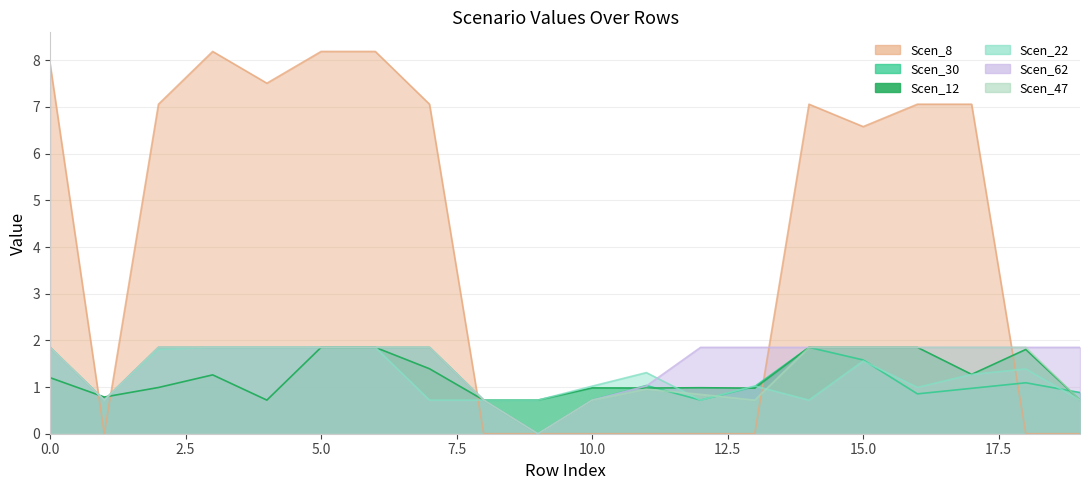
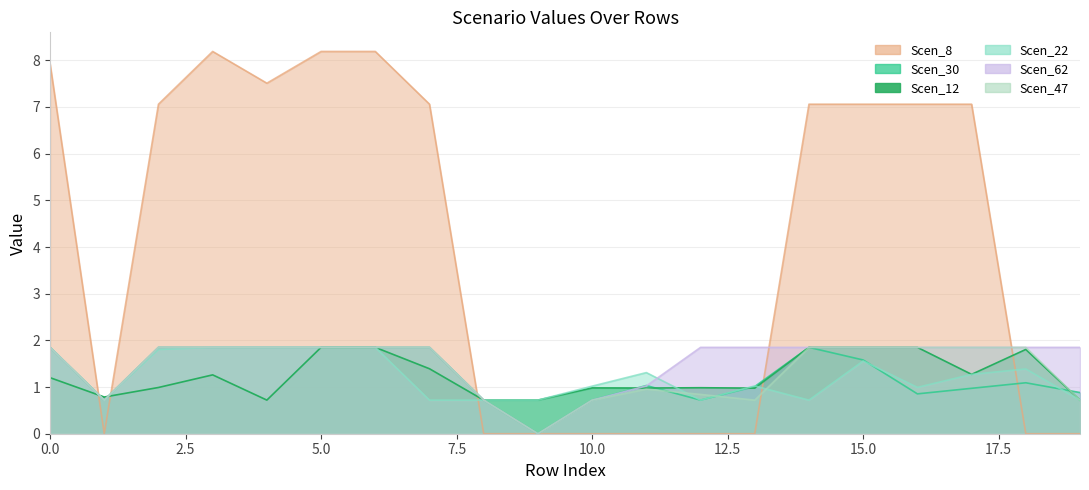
Scen_8, 15.0: 6.6 -> 7.1
